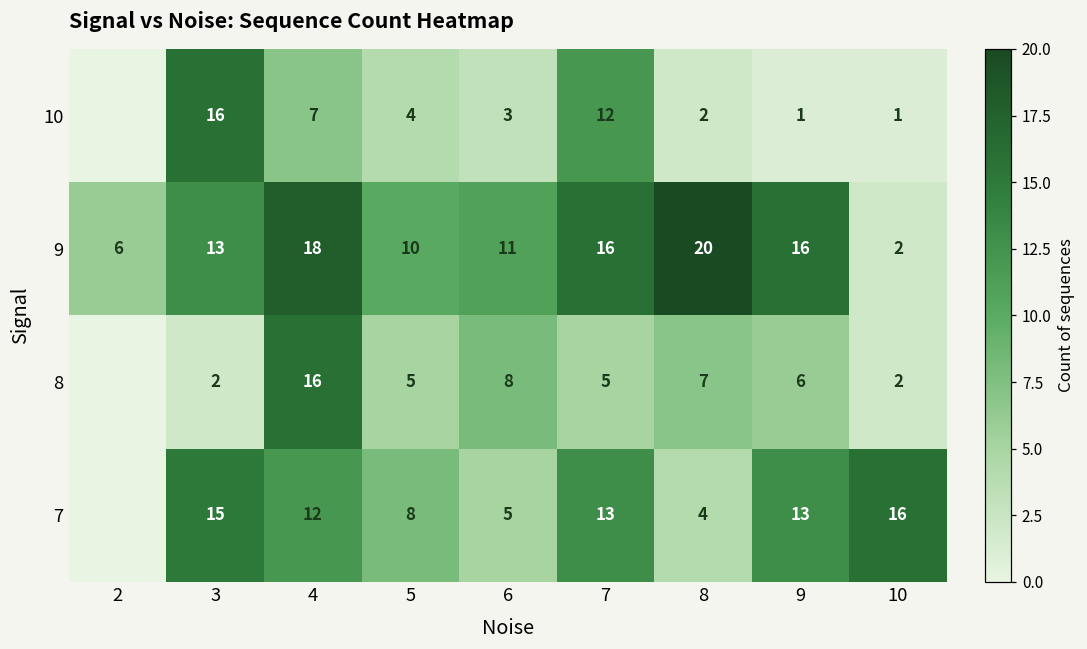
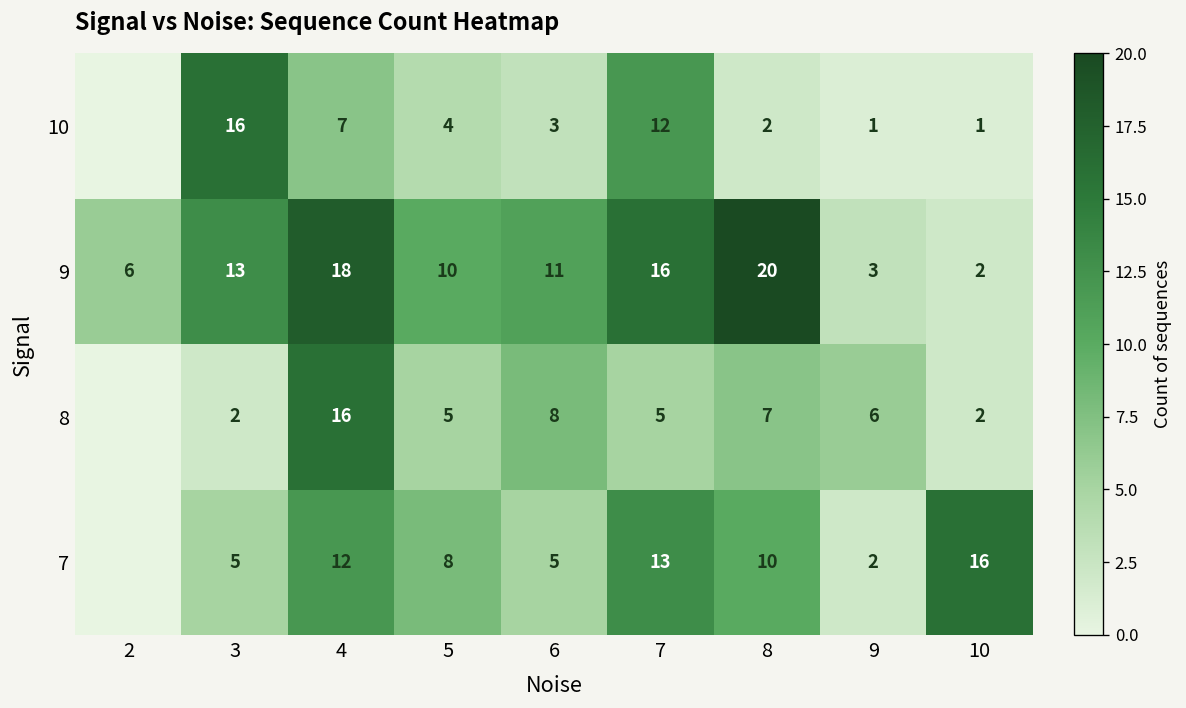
9, 9: 16 -> 3
7, 3: 15 -> 5
7, 8: 4 -> 10
7, 9: 13 -> 2
